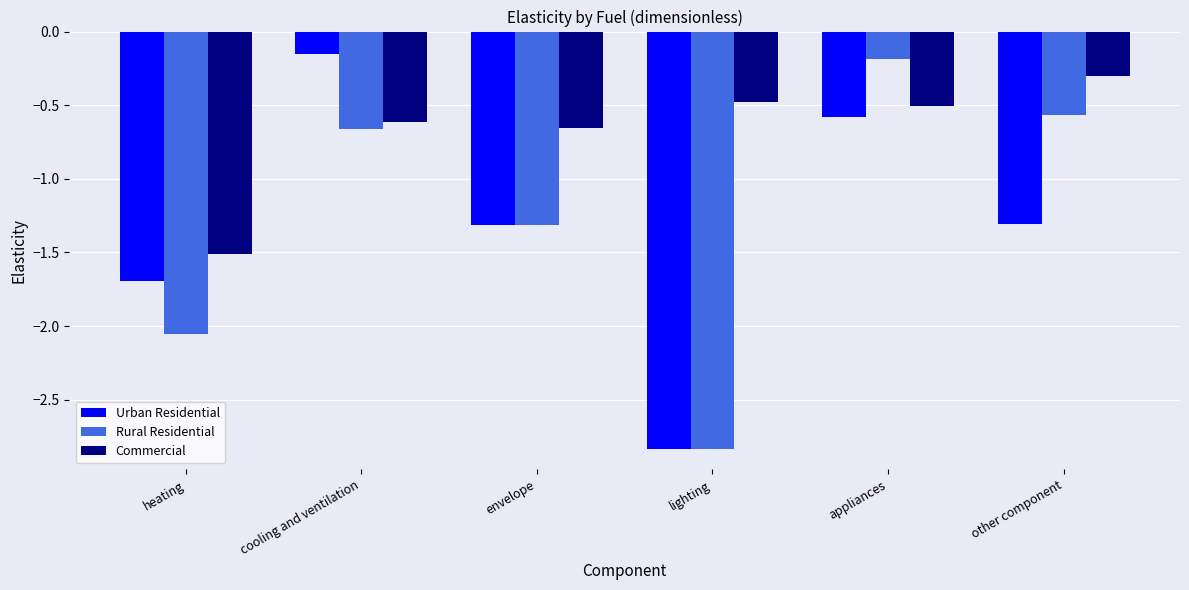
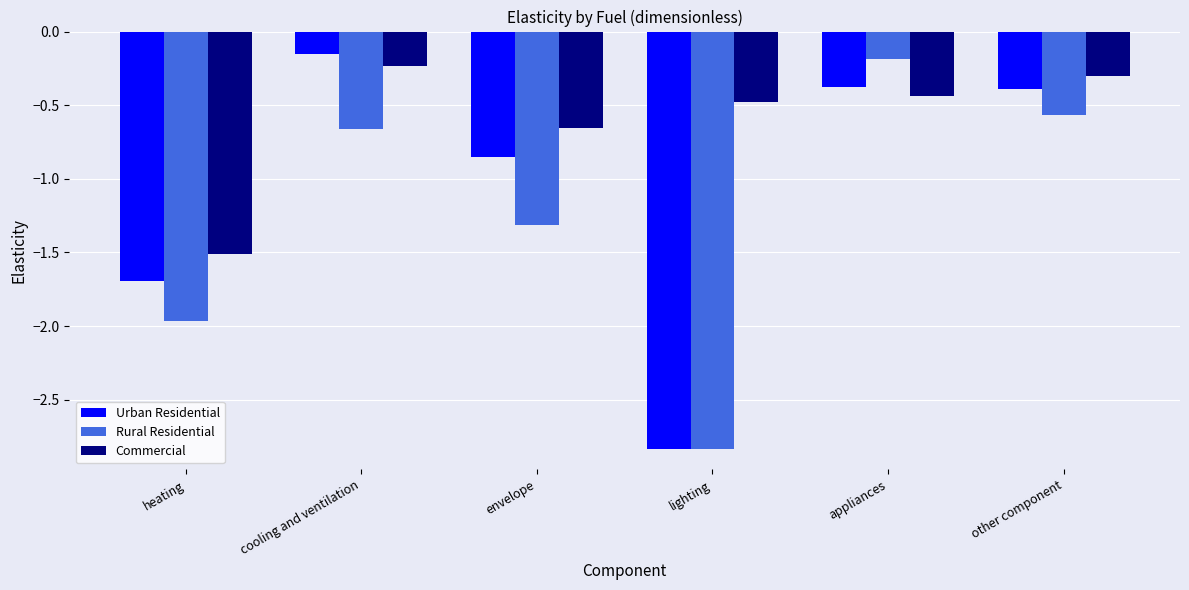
Rural Residential, heating: -2.05 -> -1.96
Commercial, cooling and ventilation: -0.62 -> -0.24
Urban Residential, envelope: -1.31 -> -0.85
Urban Residential, appliances: -0.58 -> -0.38
Commercial, appliances: -0.50 -> -0.43
Urban Residential, other component: -1.31 -> -0.39
